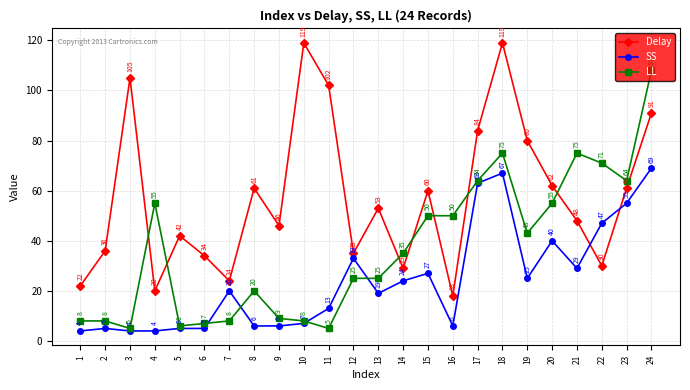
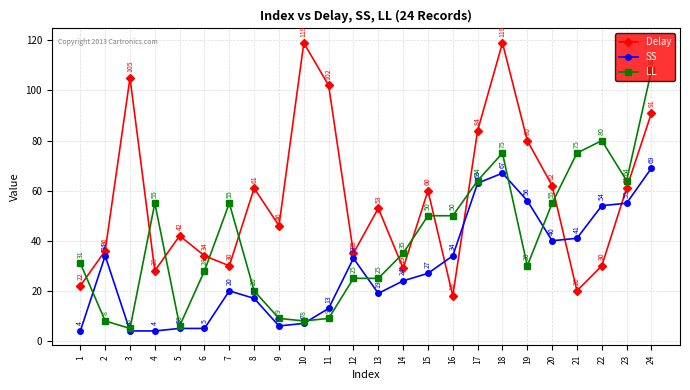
LL, 1: 8 -> 31
SS, 2: 5 -> 34
Delay, 4: 20 -> 28
LL, 6: 7 -> 28
Delay, 7: 24 -> 30
LL, 7: 8 -> 55
SS, 8: 6 -> 17
LL, 11: 5 -> 9
SS, 16: 6 -> 34
SS, 19: 25 -> 56
LL, 19: 43 -> 30
Delay, 21: 48 -> 20
SS, 21: 29 -> 41
SS, 22: 47 -> 54
LL, 22: 71 -> 80
